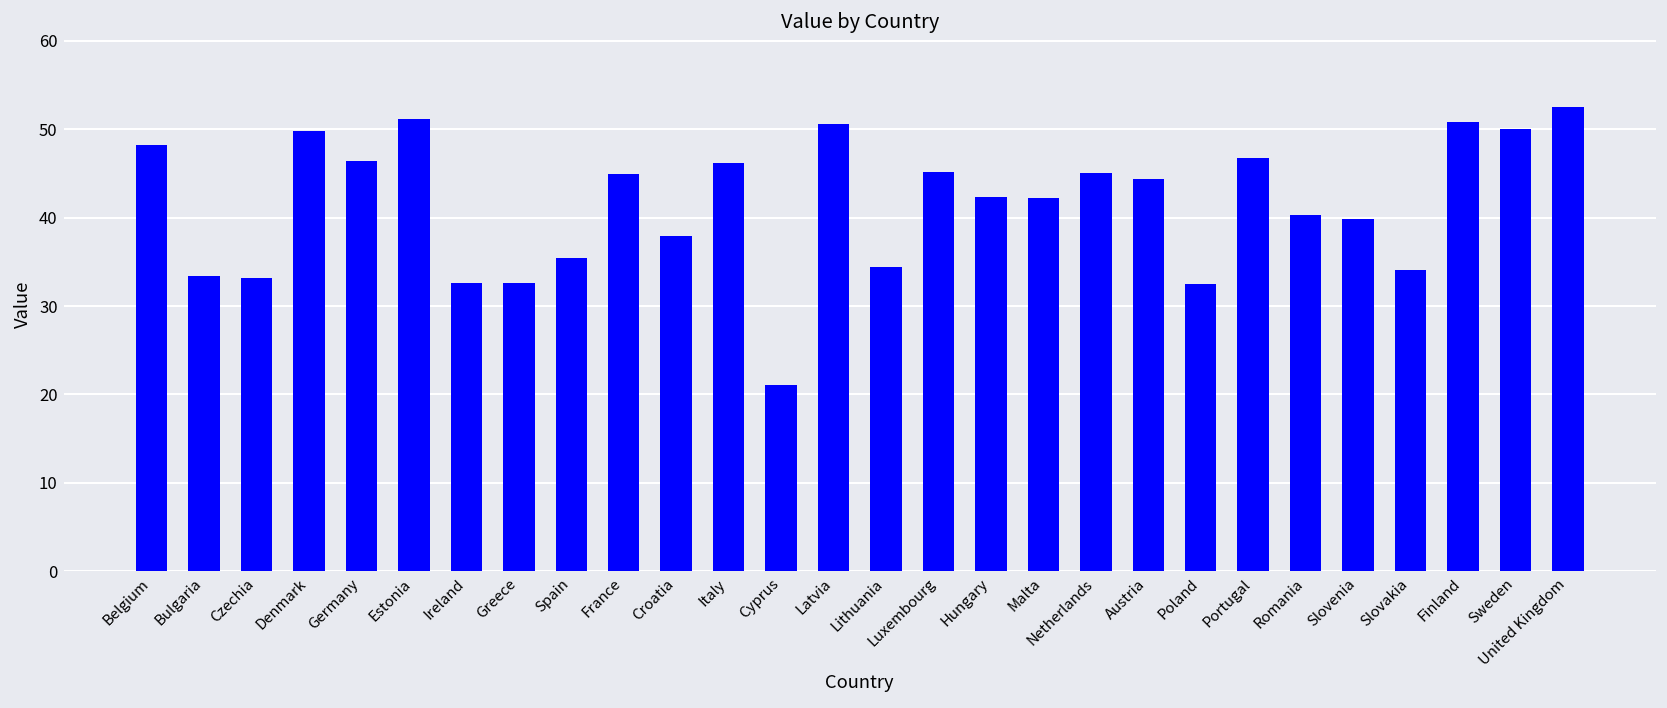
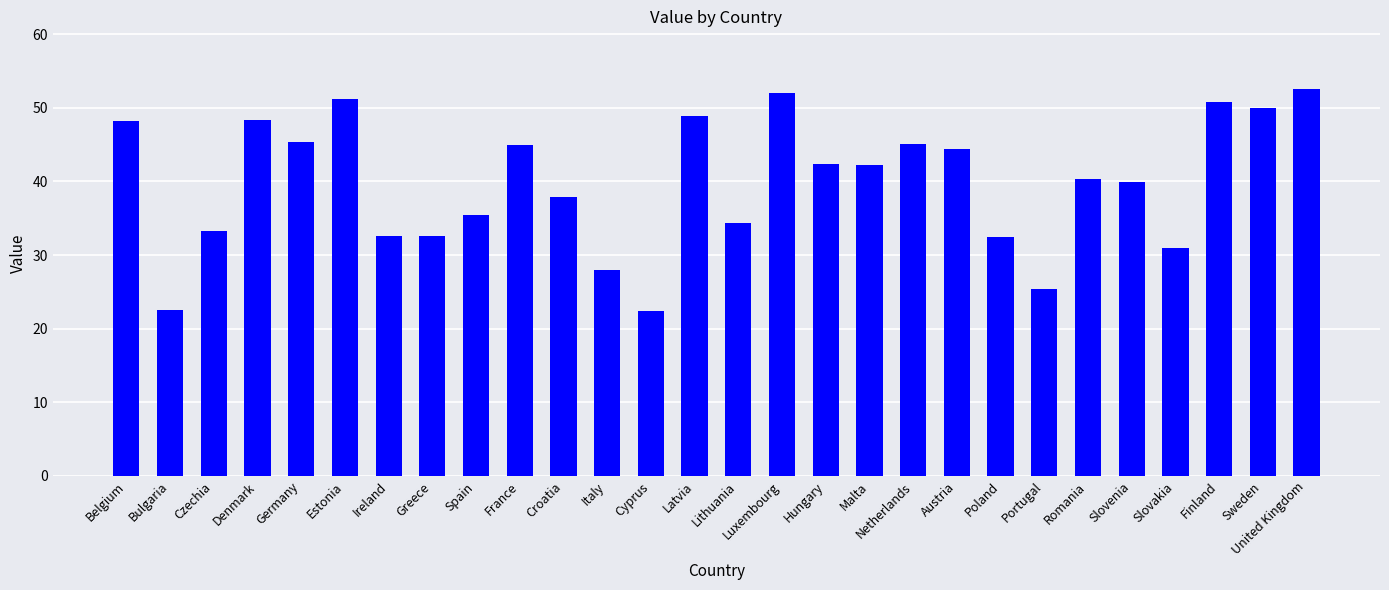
Bulgaria: 33 -> 23
Denmark: 50 -> 48
Germany: 46 -> 45
Italy: 46 -> 28
Cyprus: 21 -> 22
Latvia: 51 -> 49
Luxembourg: 45 -> 52
Portugal: 47 -> 25
Slovakia: 34 -> 31
